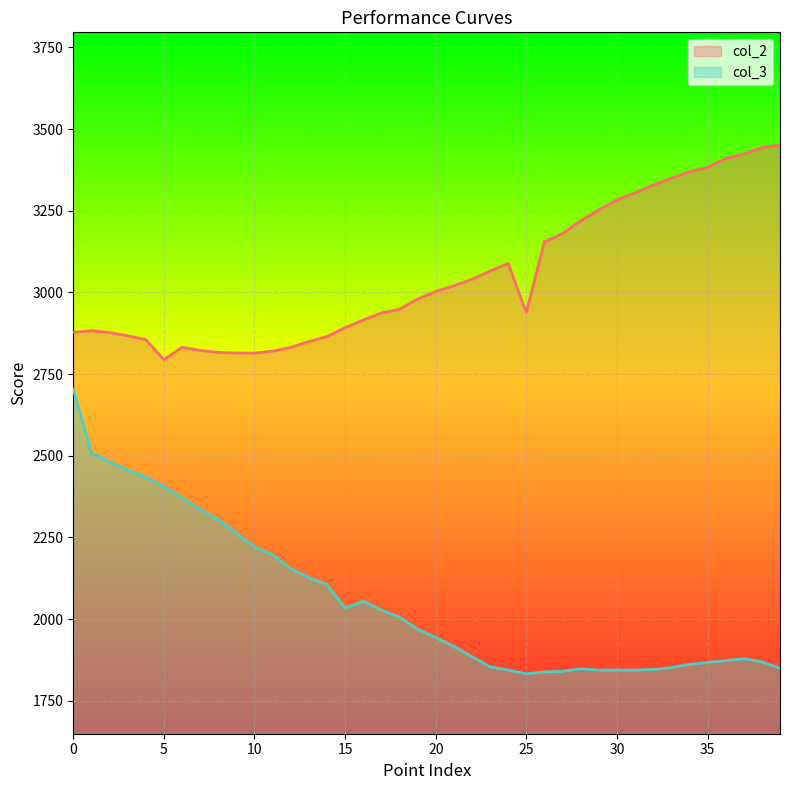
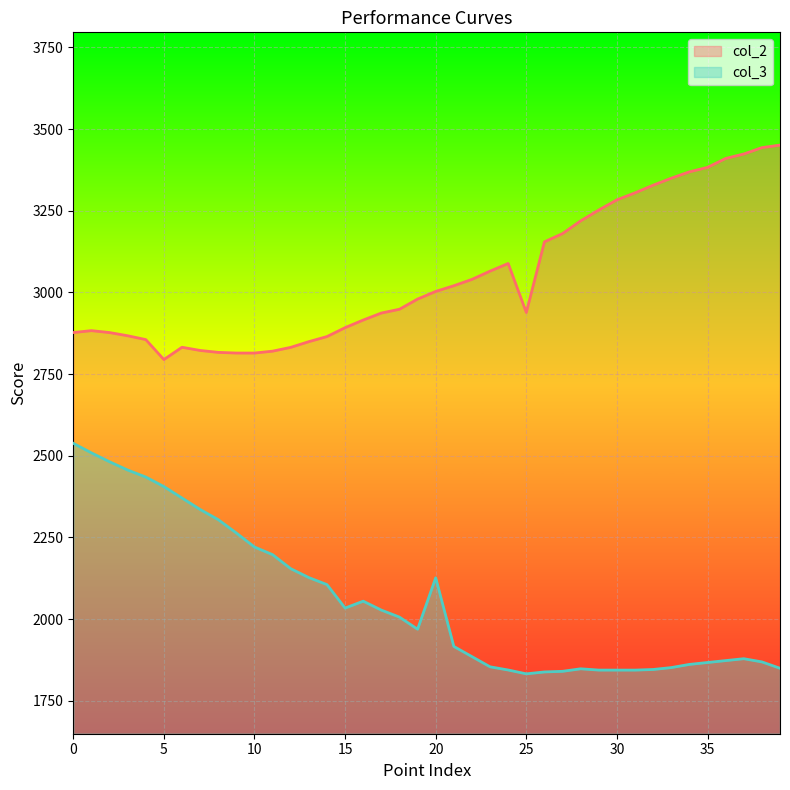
col_3, 0: 2700 -> 2540
col_3, 20: 1940 -> 2130
